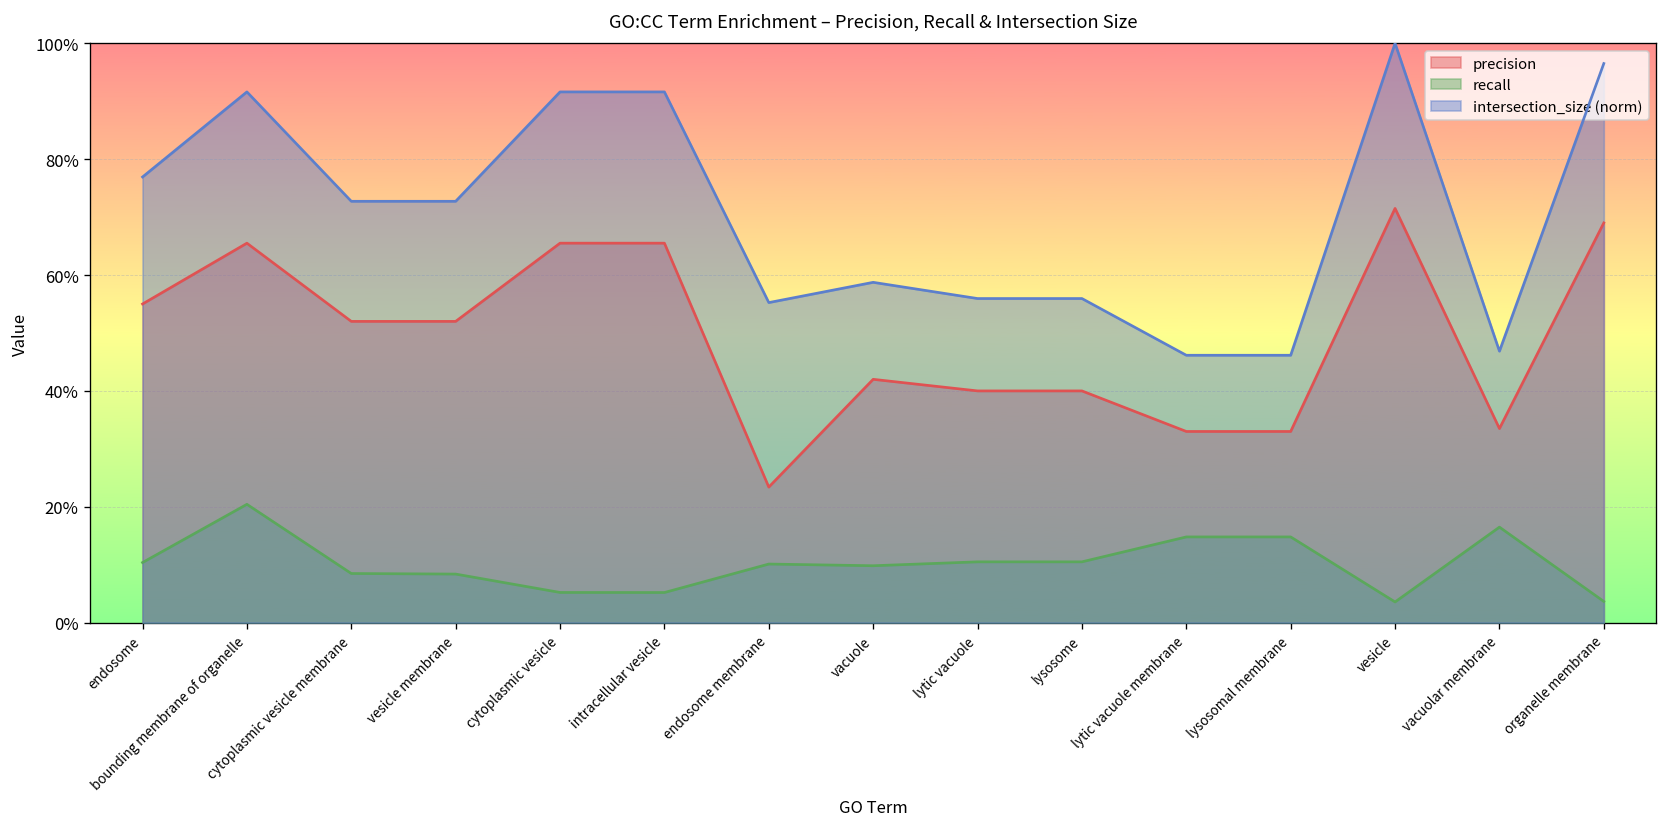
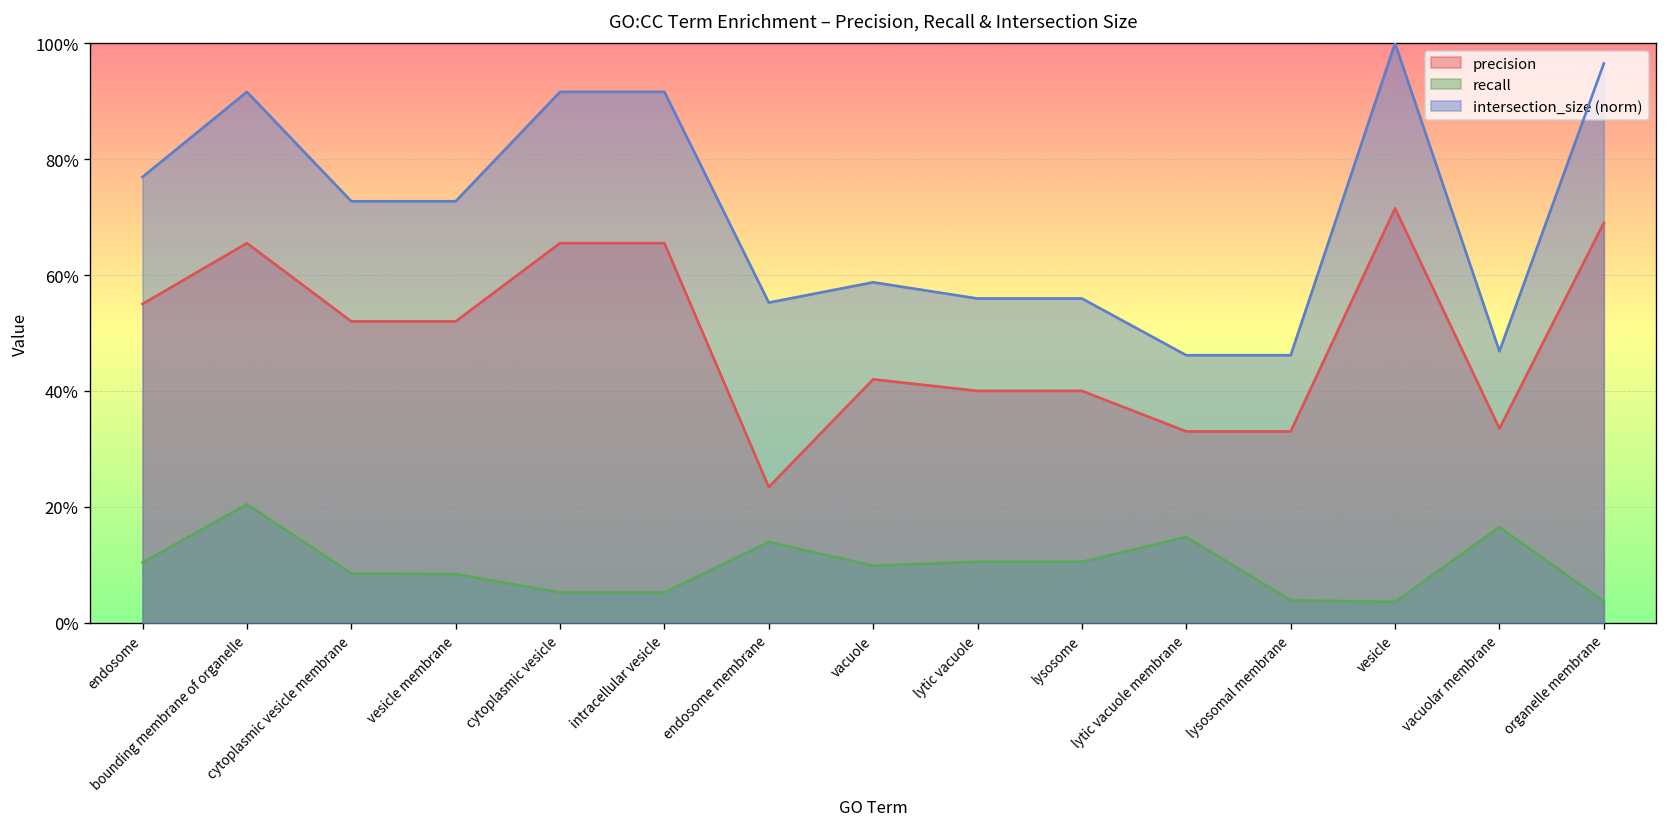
recall, endosome membrane: 10% -> 14%
recall, lysosomal membrane: 15% -> 4%
